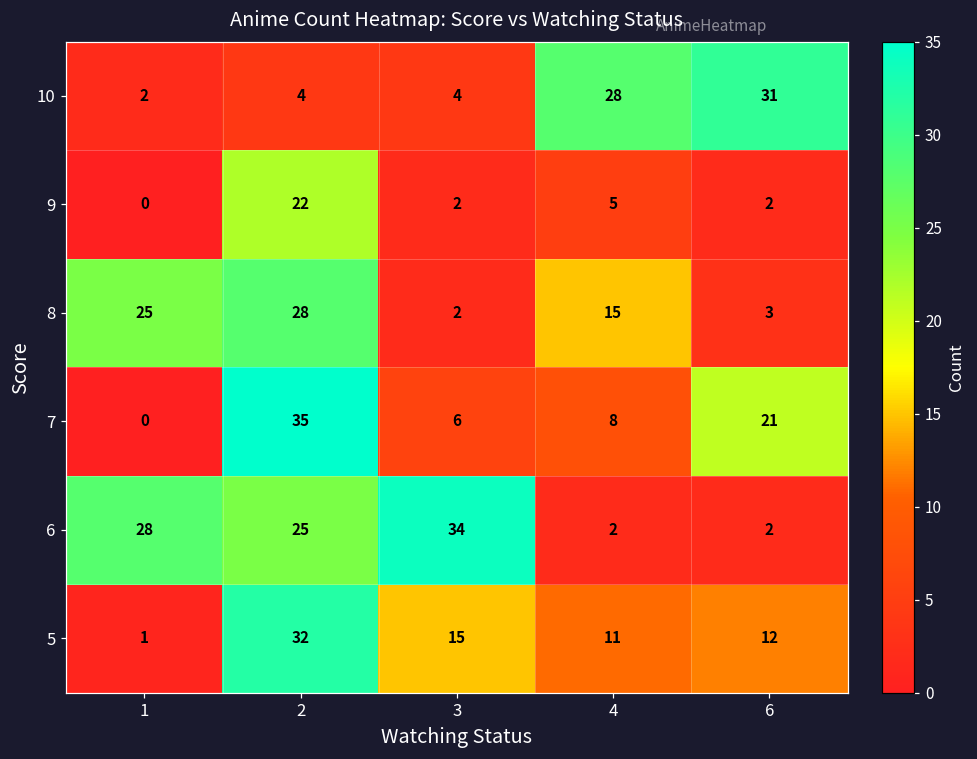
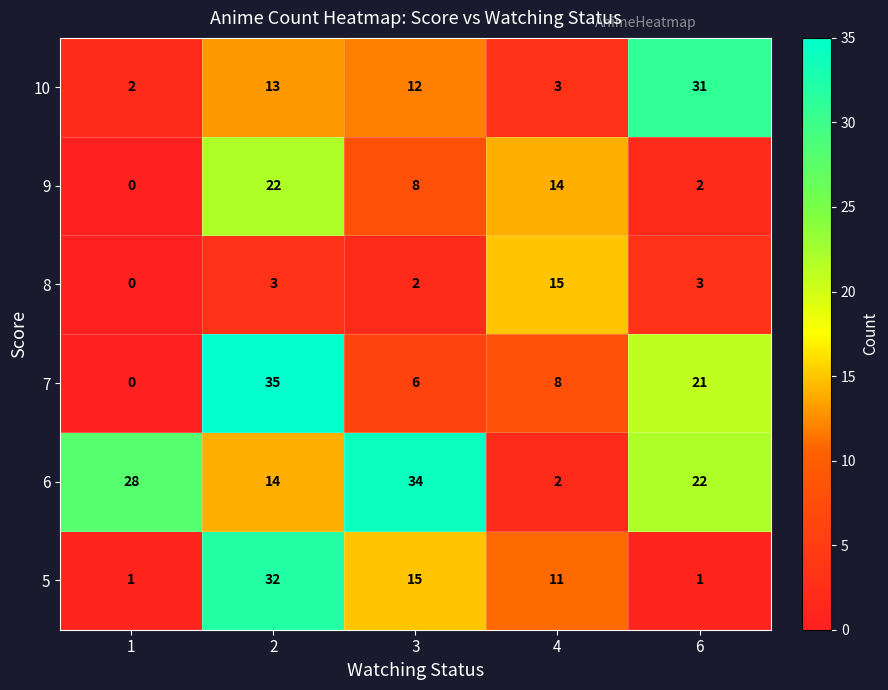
10, 2: 4 -> 13
10, 3: 4 -> 12
10, 4: 28 -> 3
9, 3: 2 -> 8
9, 4: 5 -> 14
8, 1: 25 -> 0
8, 2: 28 -> 3
6, 2: 25 -> 14
6, 6: 2 -> 22
5, 6: 12 -> 1
